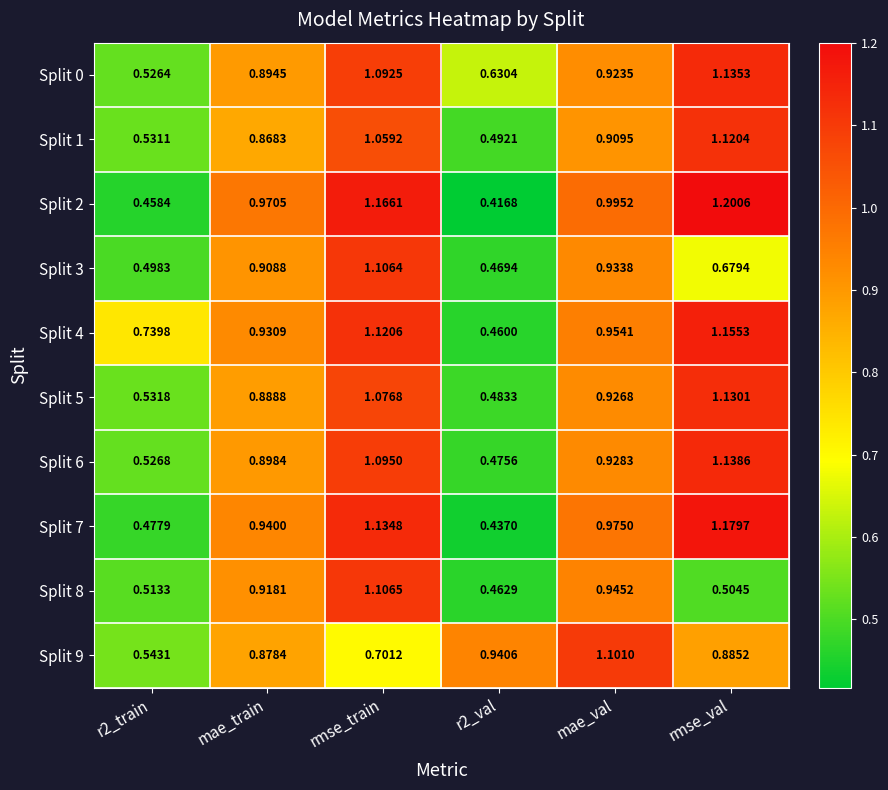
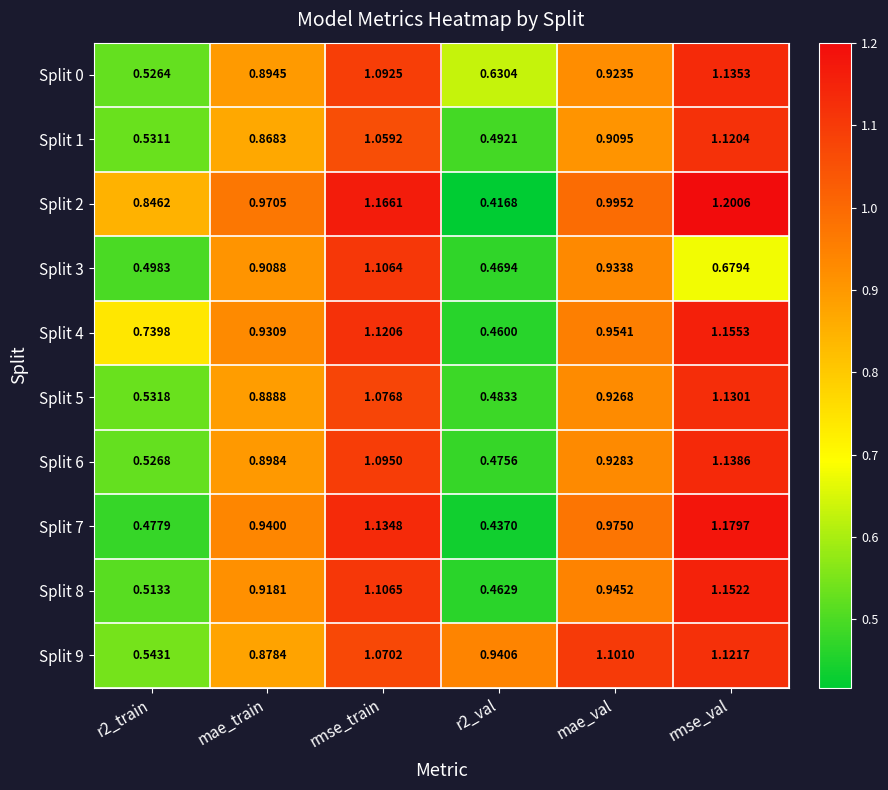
Split 2, r2_train: 0.4584 -> 0.8462
Split 8, rmse_val: 0.5045 -> 1.1522
Split 9, rmse_train: 0.7012 -> 1.0702
Split 9, rmse_val: 0.8852 -> 1.1217
